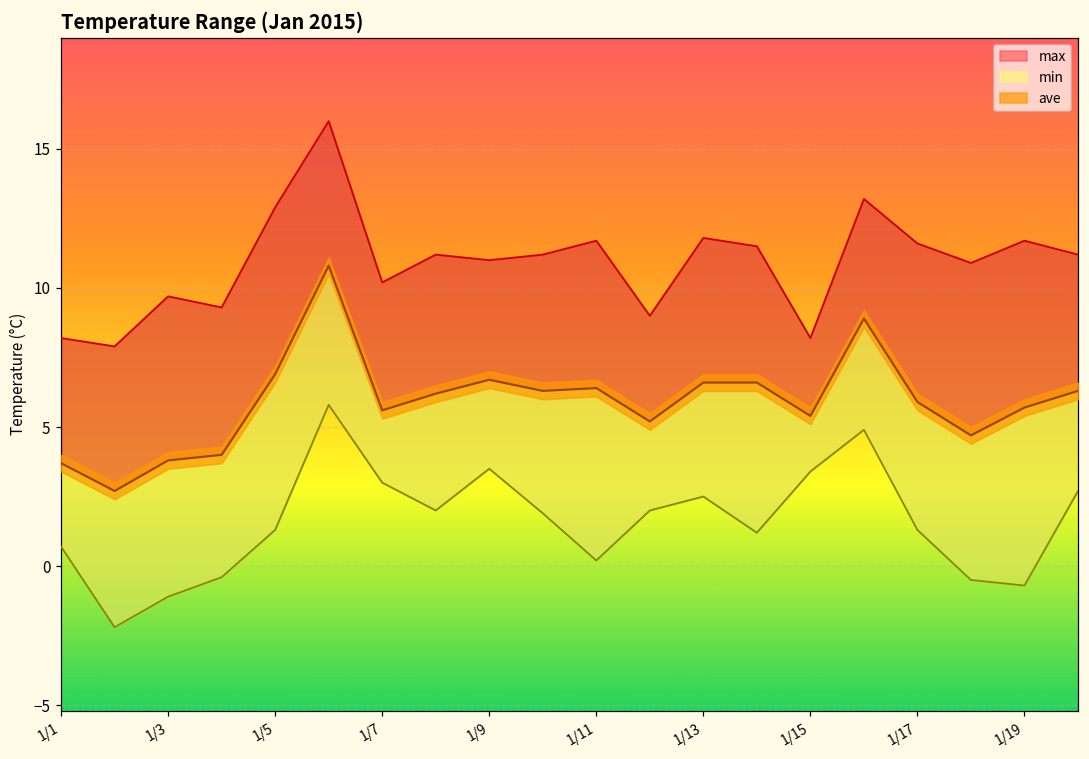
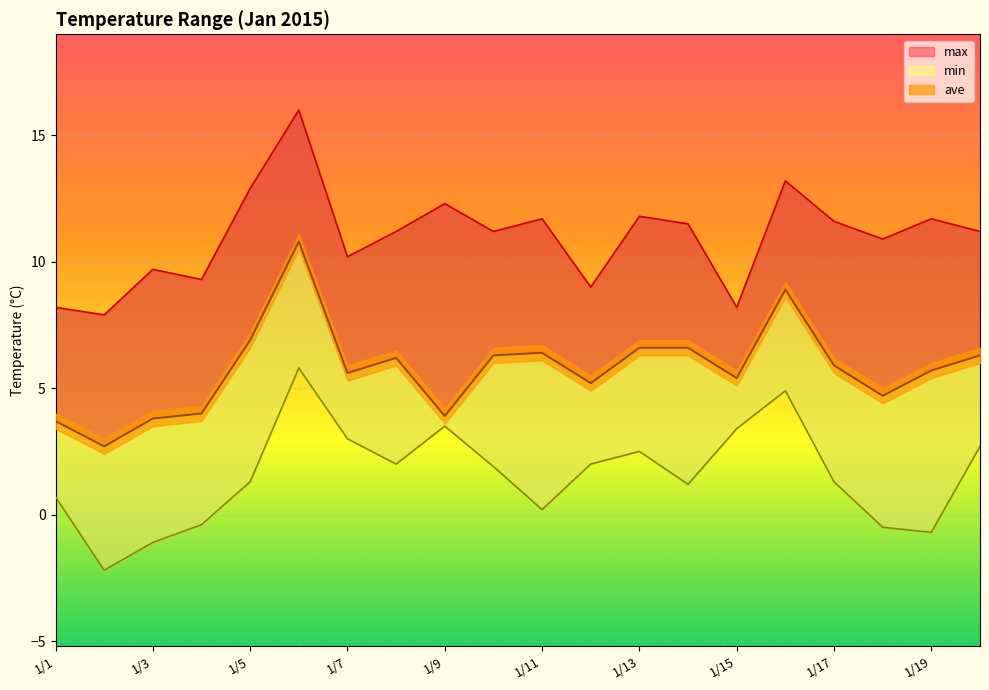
max, 1/9: 11.0 -> 12.3
min, 1/9: 6.7 -> 3.9
